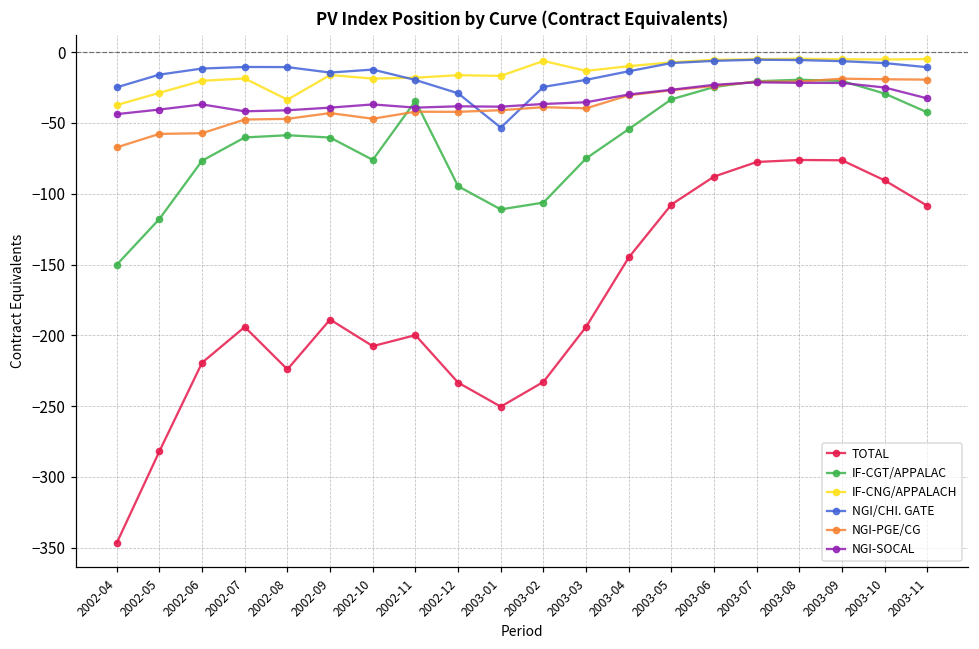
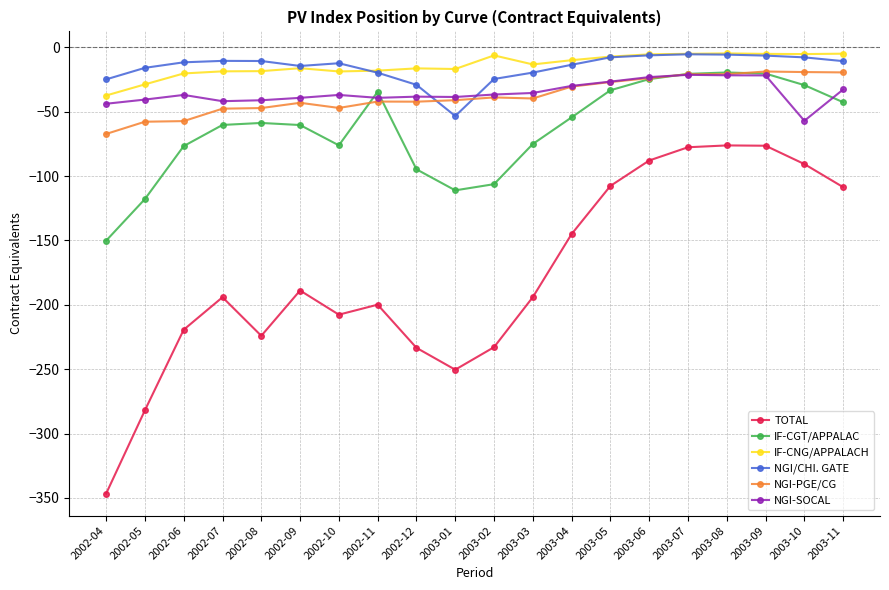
IF-CNG/APPALACH, 2002-08: -34 -> -18
NGI-SOCAL, 2003-10: -25 -> -57
